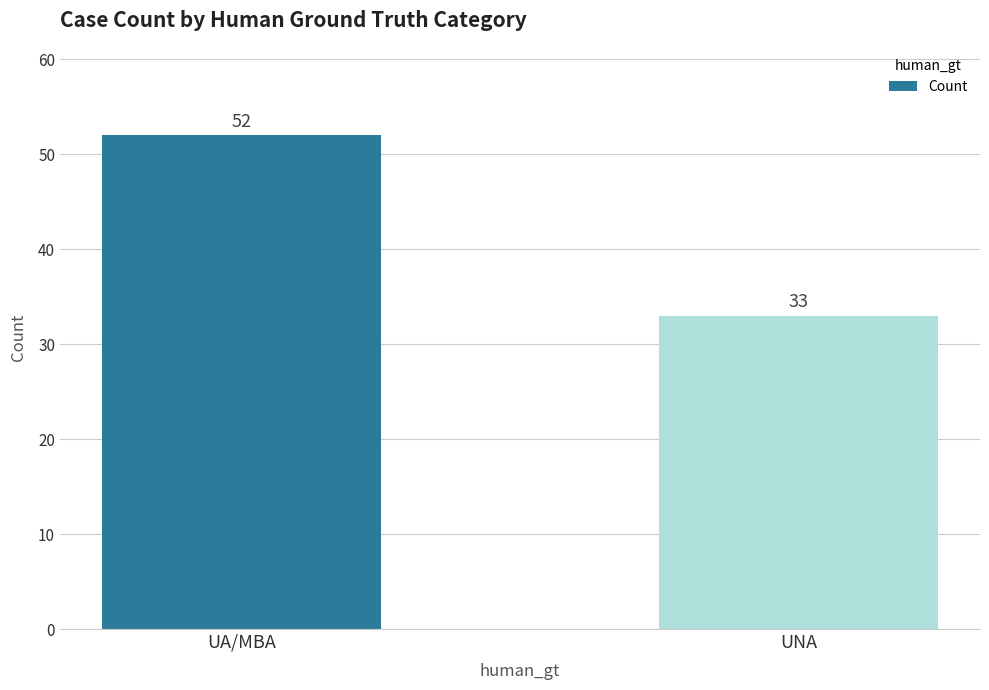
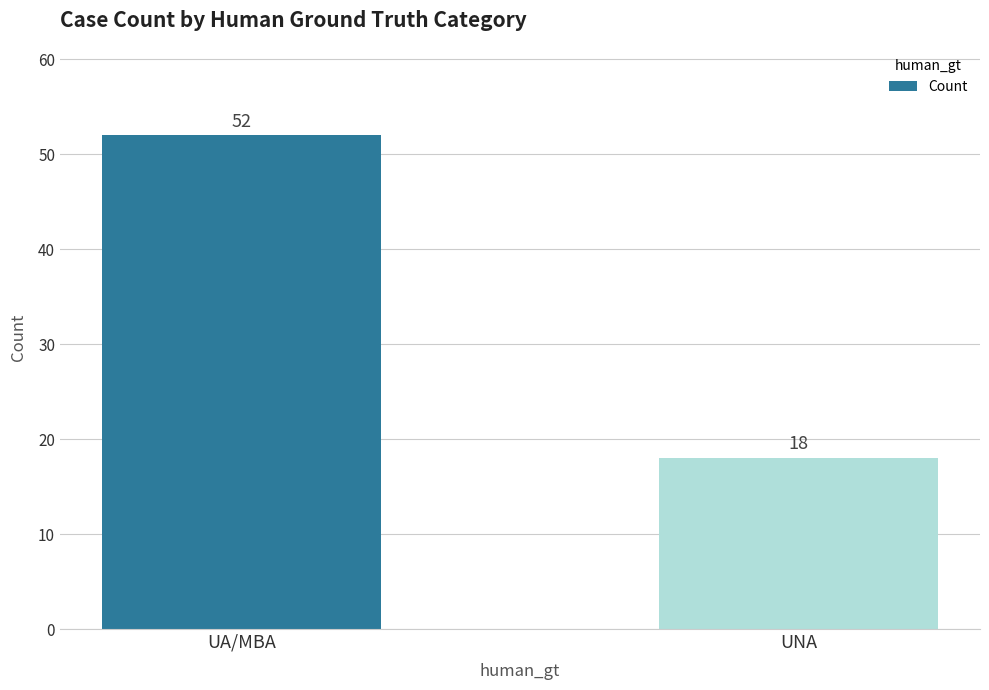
UNA: 33 -> 18
